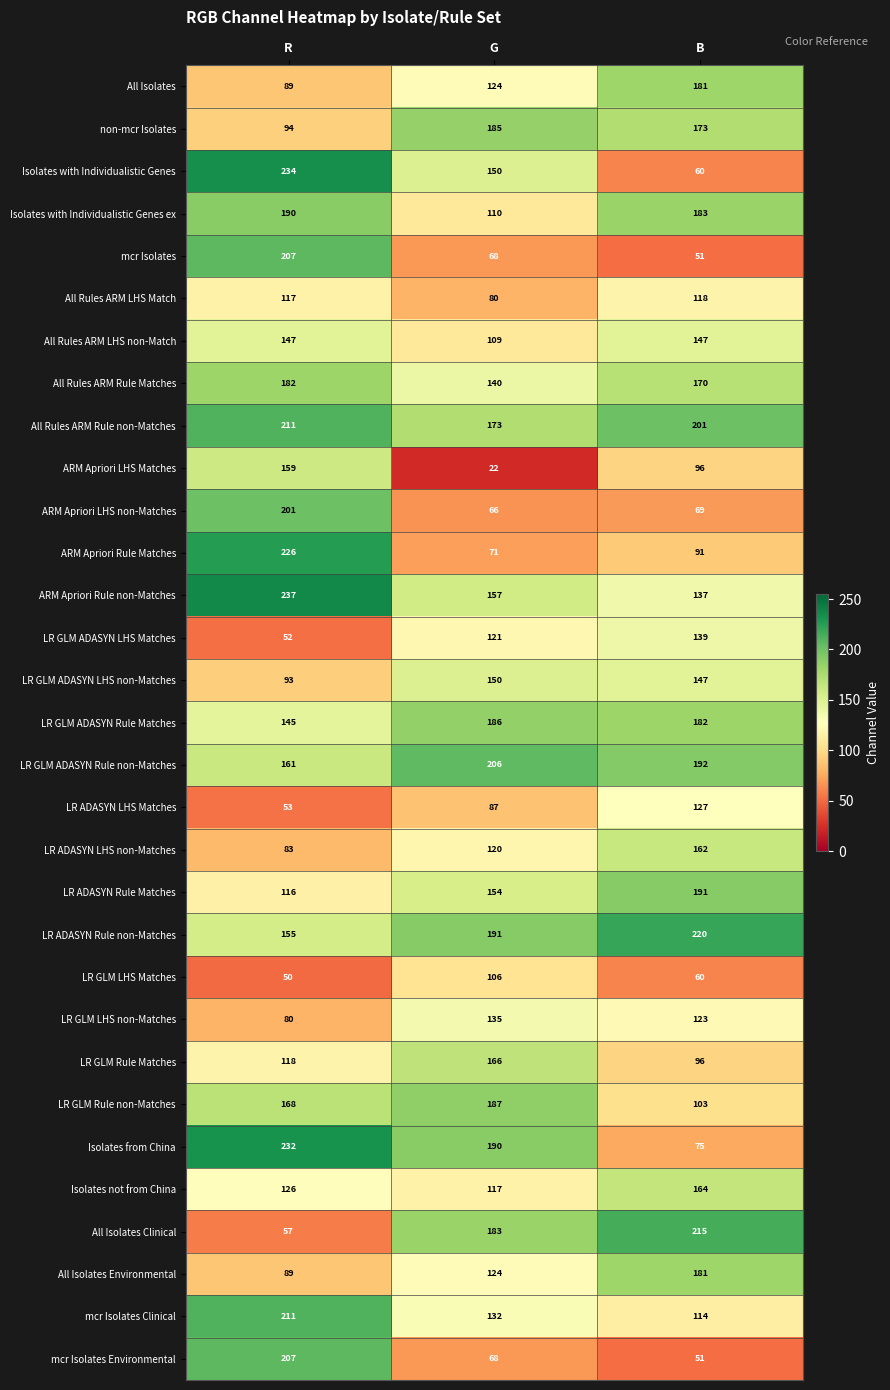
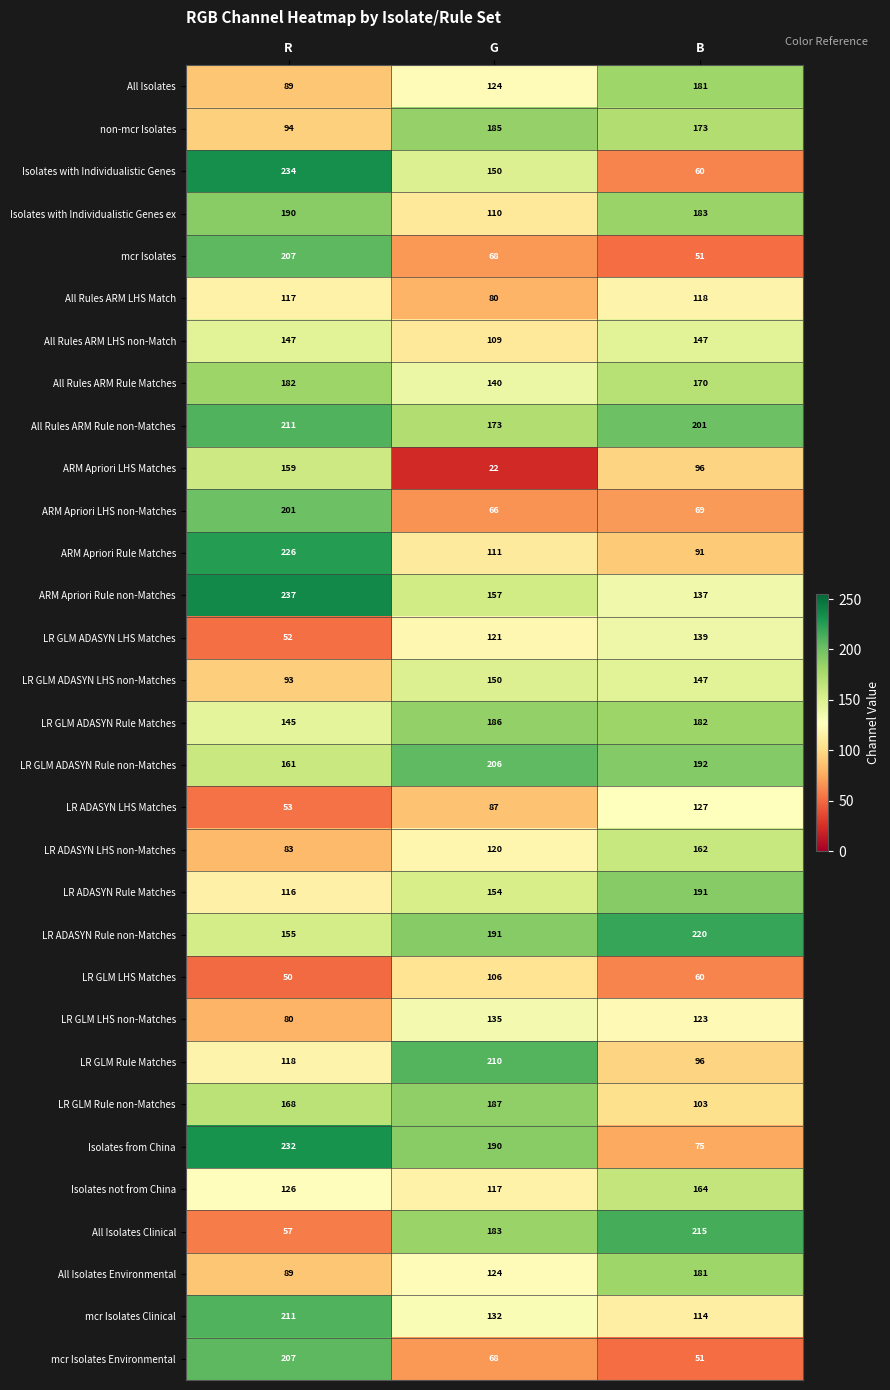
ARM Apriori Rule Matches, G: 71 -> 111
LR GLM Rule Matches, G: 166 -> 210
